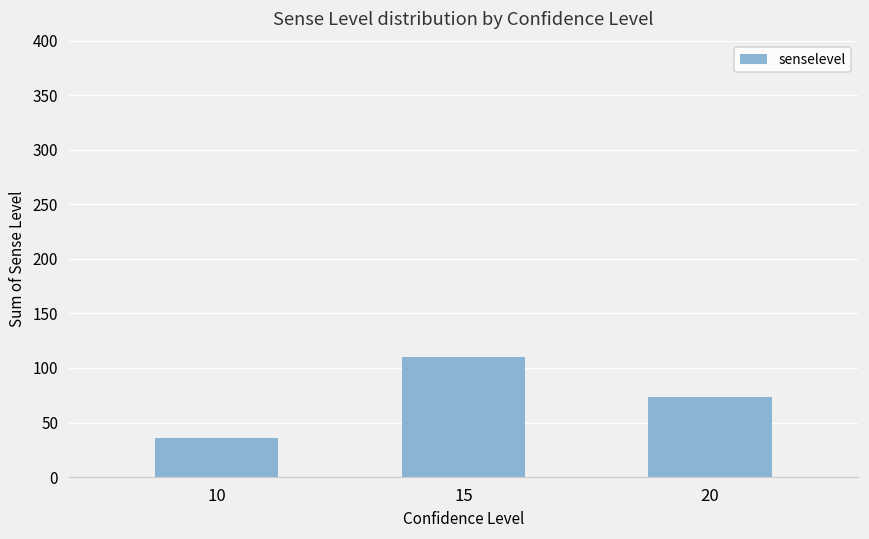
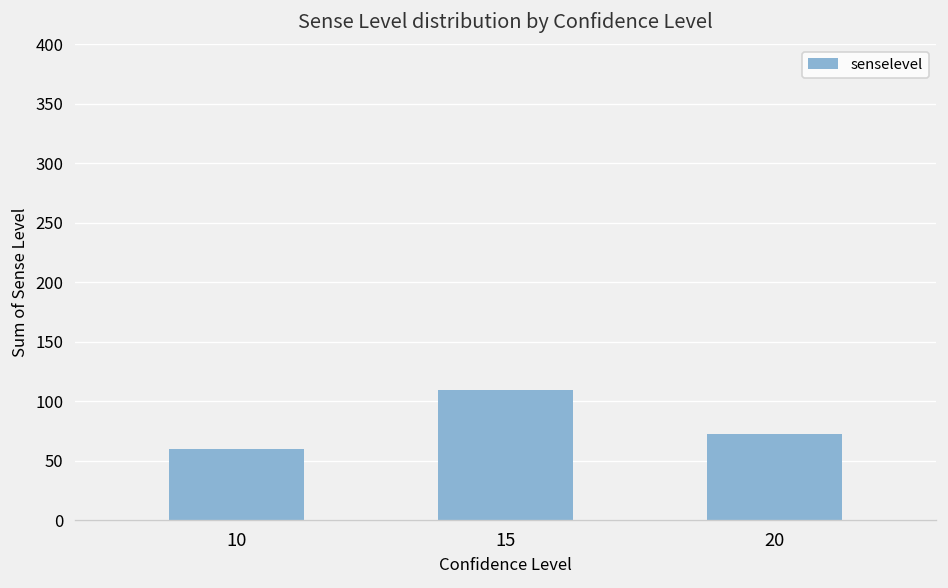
10: 40 -> 60
